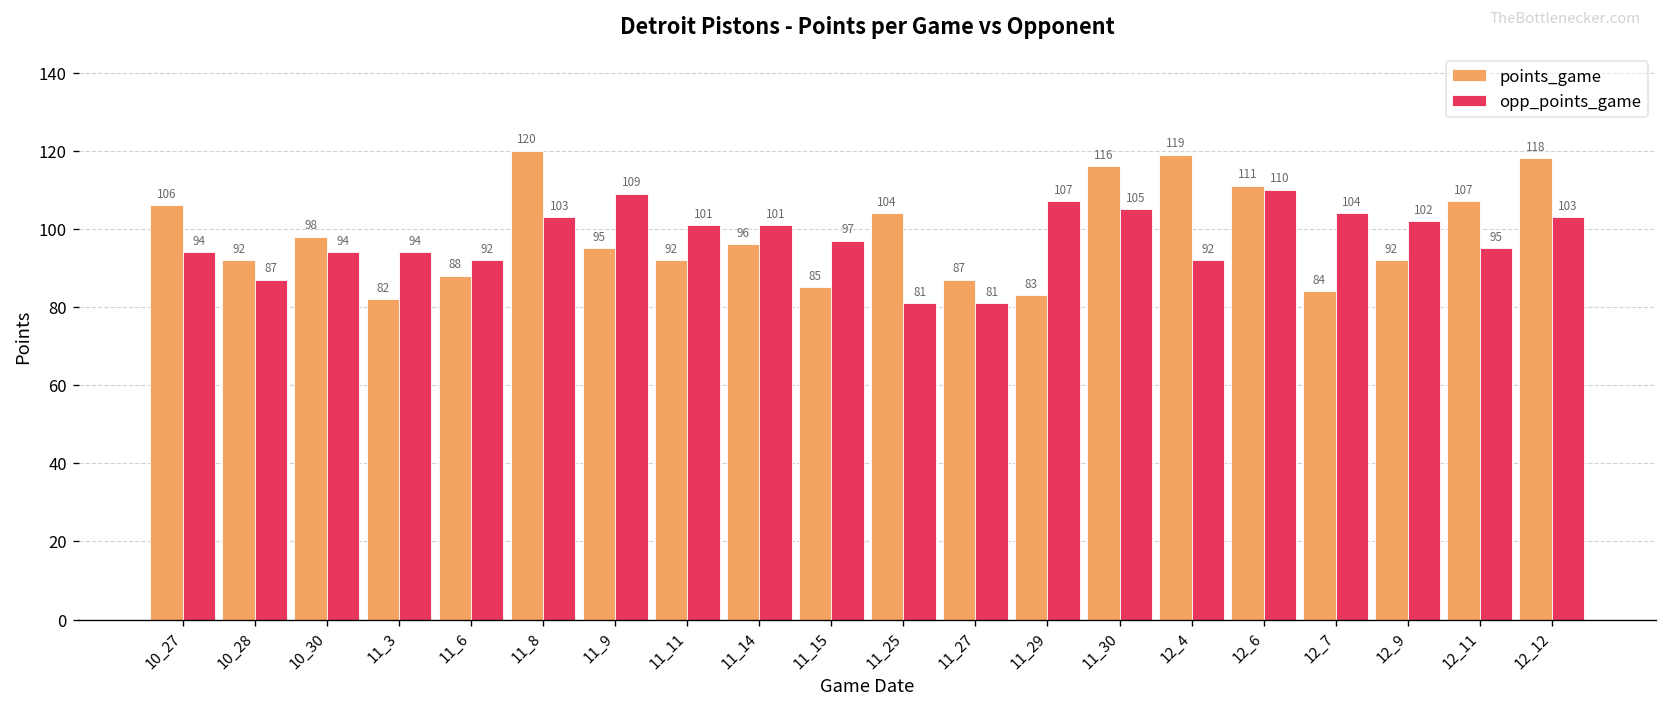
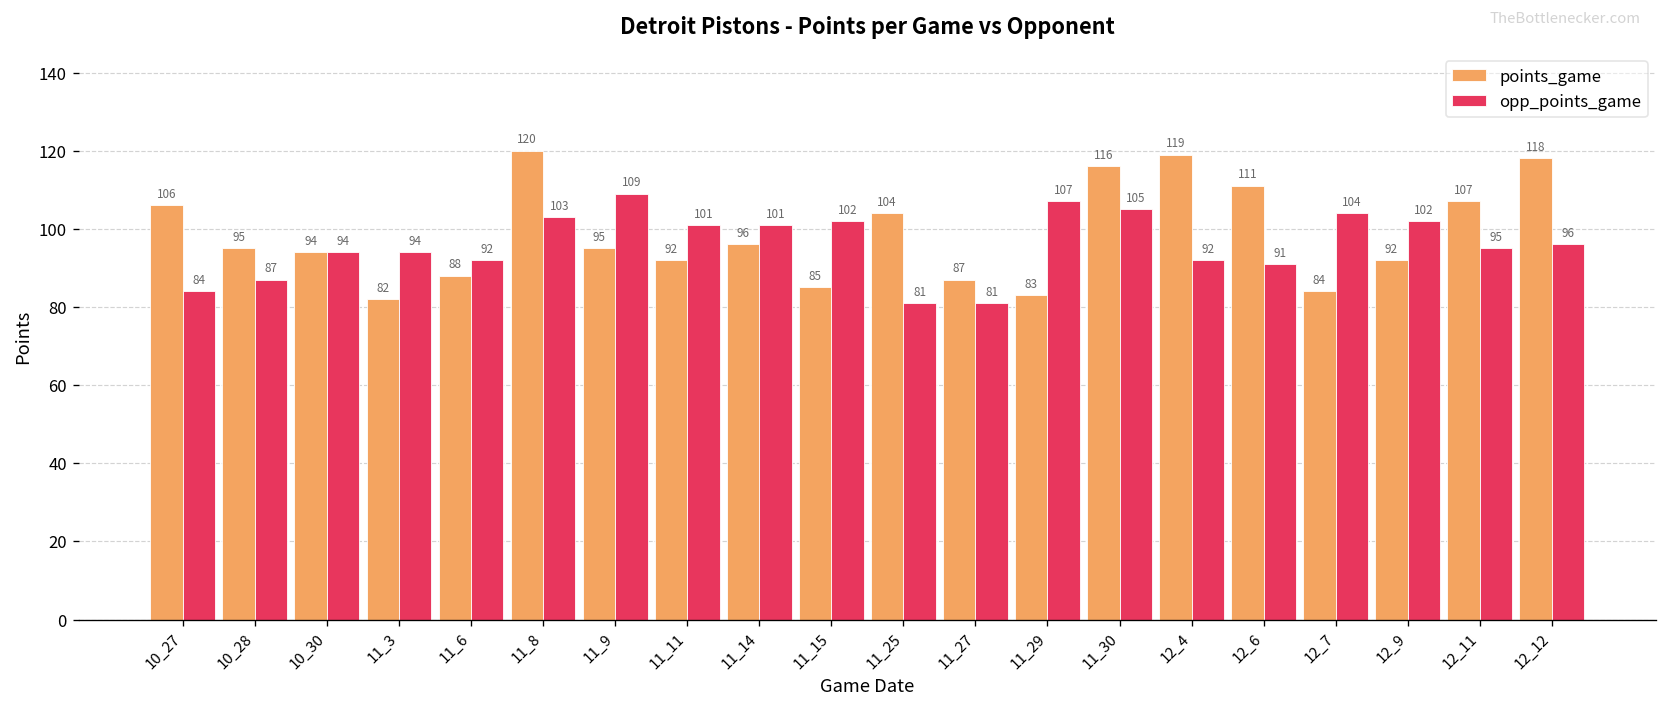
opp_points_game, 10_27: 94 -> 84
points_game, 10_28: 92 -> 95
points_game, 10_30: 98 -> 94
opp_points_game, 11_15: 97 -> 102
opp_points_game, 12_6: 110 -> 91
opp_points_game, 12_12: 103 -> 96
